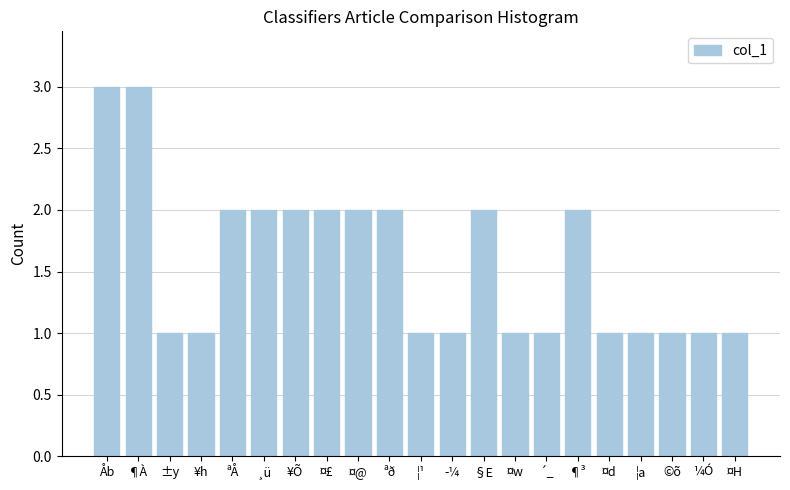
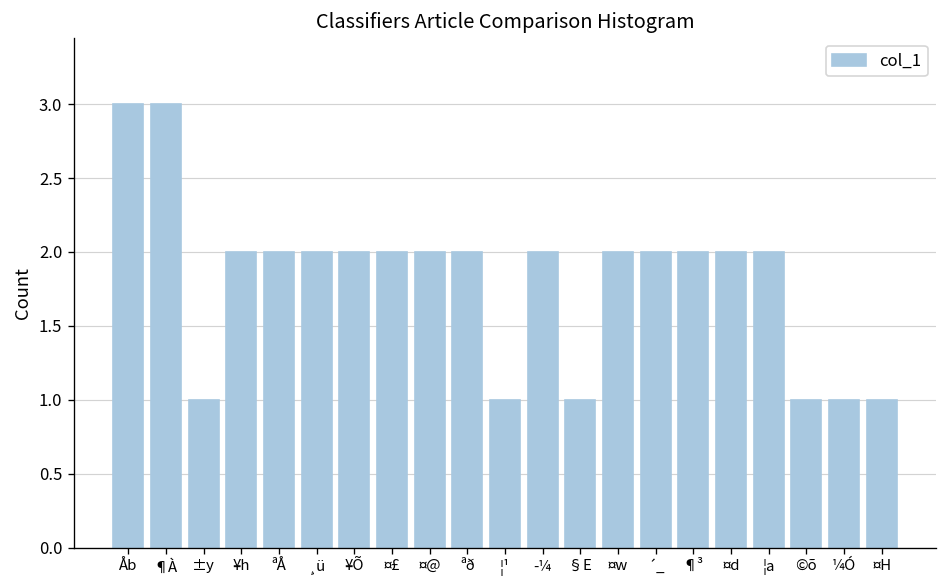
¥h: 1 -> 2
­¼: 1 -> 2
§E: 2 -> 1
¤w: 1 -> 2
´_: 1 -> 2
¤d: 1 -> 2
¦a: 1 -> 2
